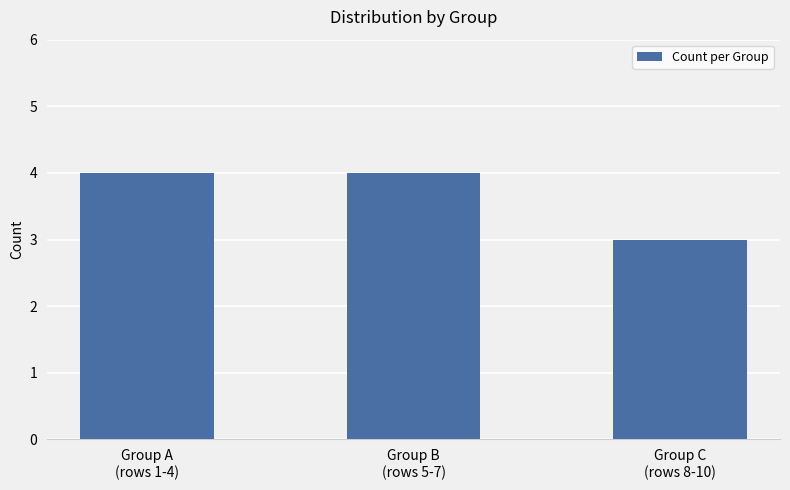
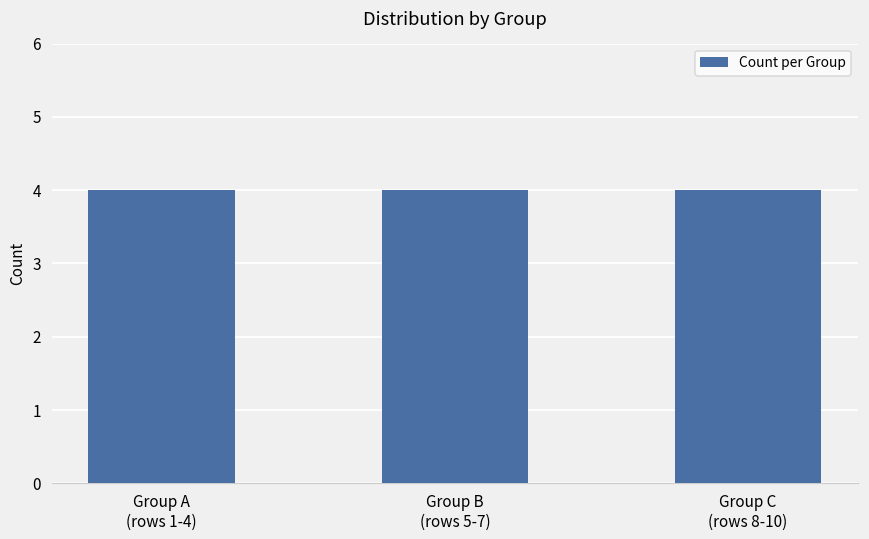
Group C (rows 8-10): 3 -> 4
